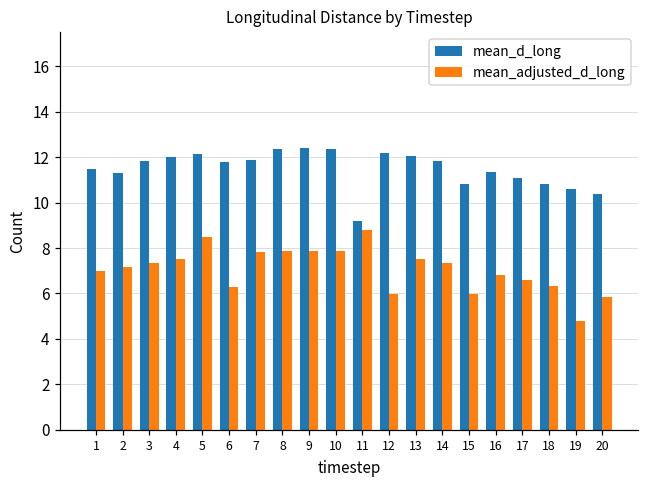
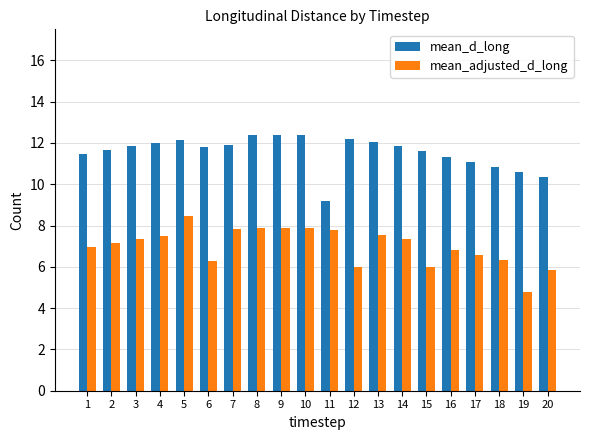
mean_d_long, 2: 11.3 -> 11.7
mean_adjusted_d_long, 11: 8.8 -> 7.8
mean_d_long, 15: 10.8 -> 11.6
